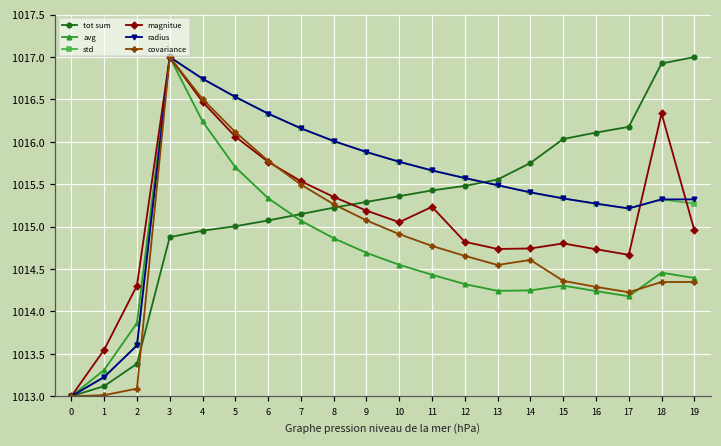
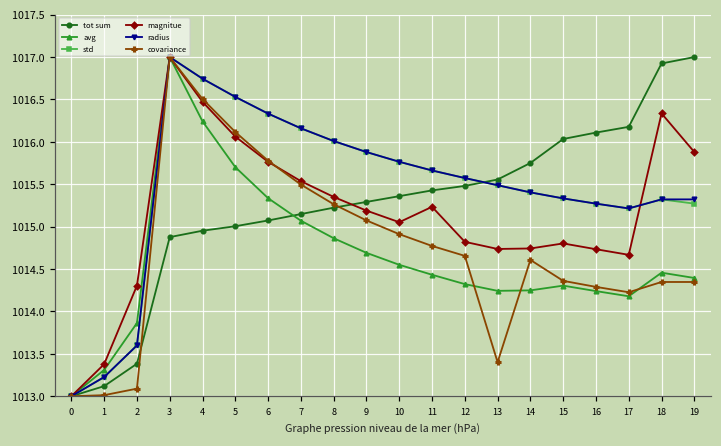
magnitue, 1: 1013.5 -> 1013.4
covariance, 13: 1014.5 -> 1013.4
magnitue, 19: 1015.0 -> 1015.9
